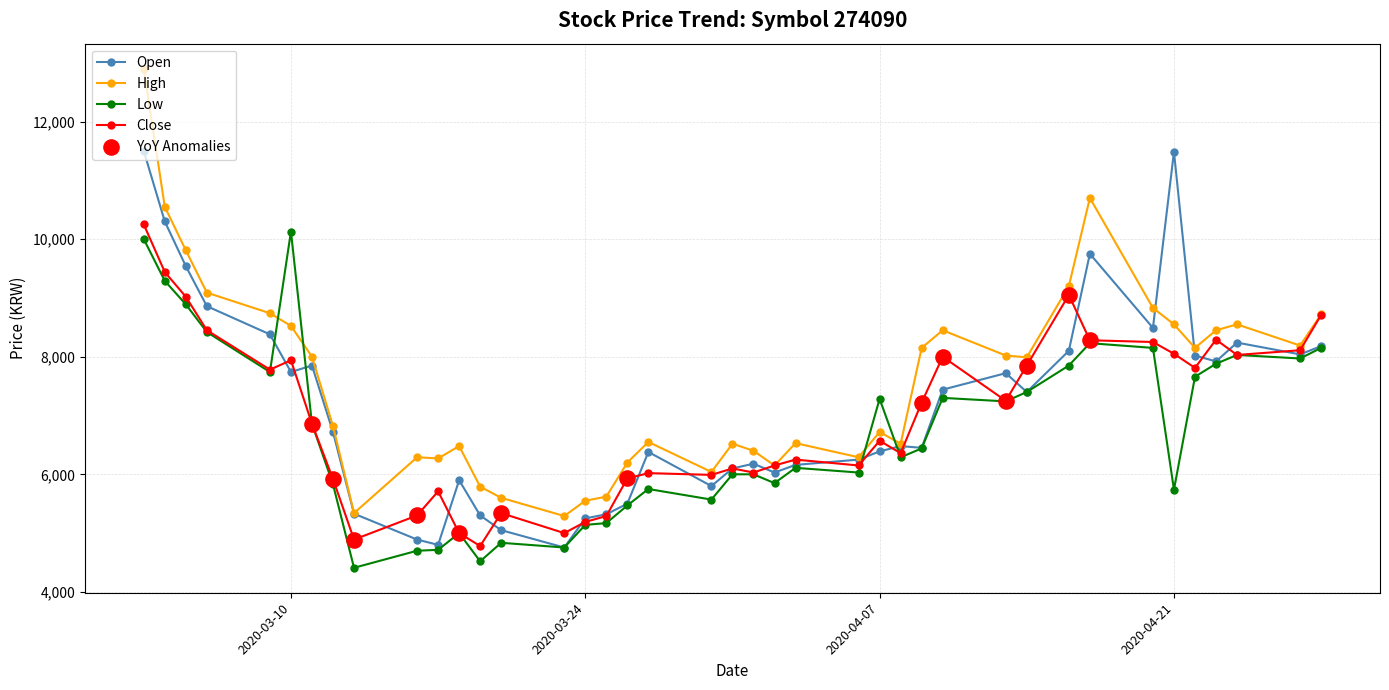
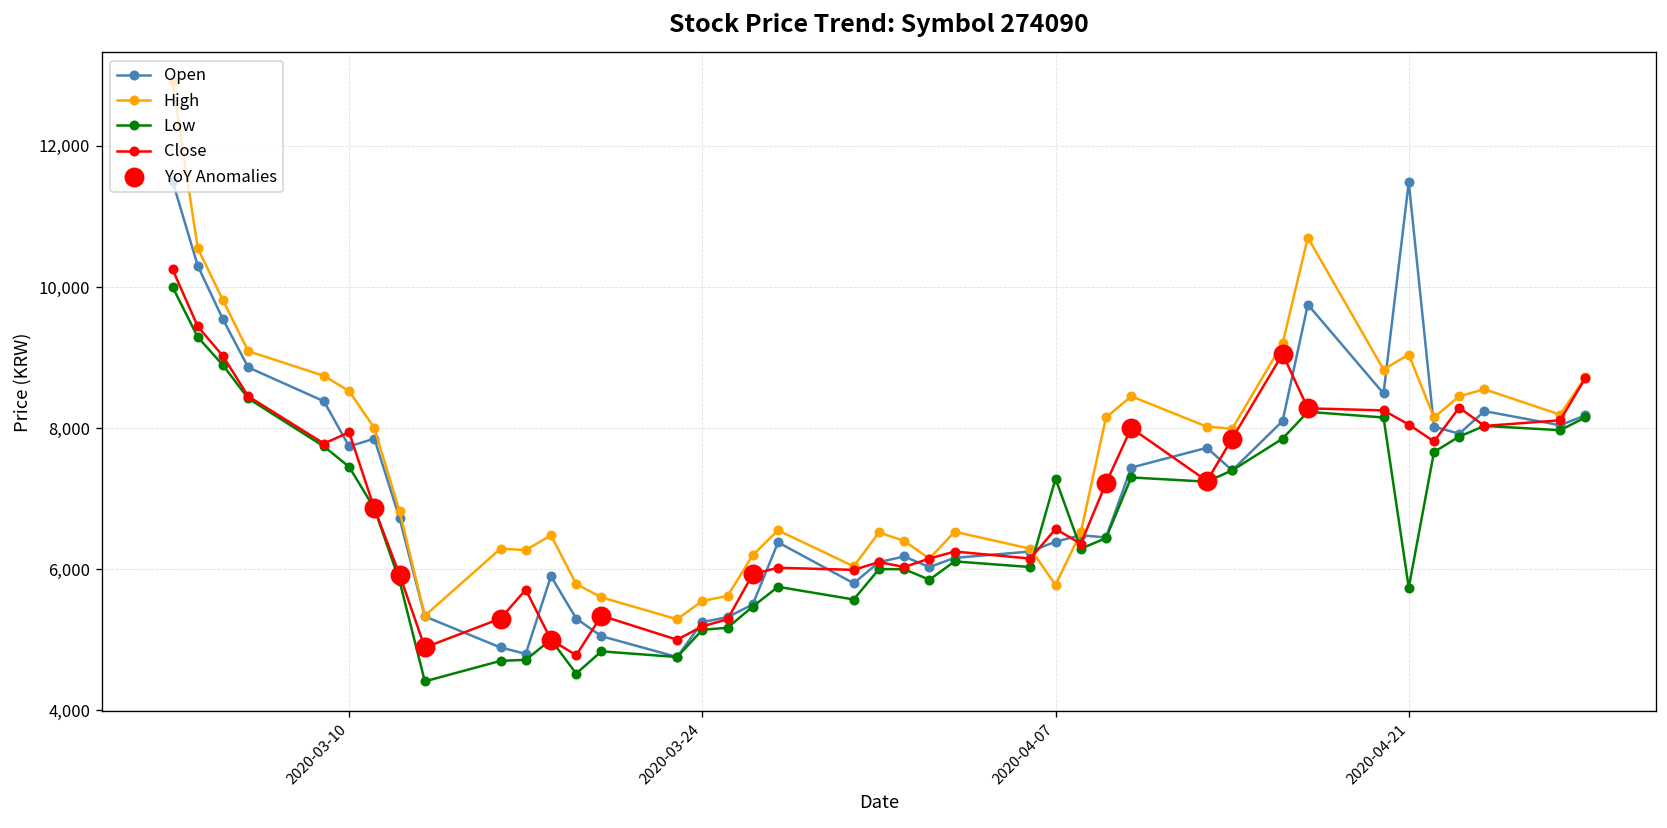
Low, 2020-03-10: 10,100 -> 7,500
High, 2020-04-07: 6,700 -> 5,800
High, 2020-04-21: 8,600 -> 9,000
